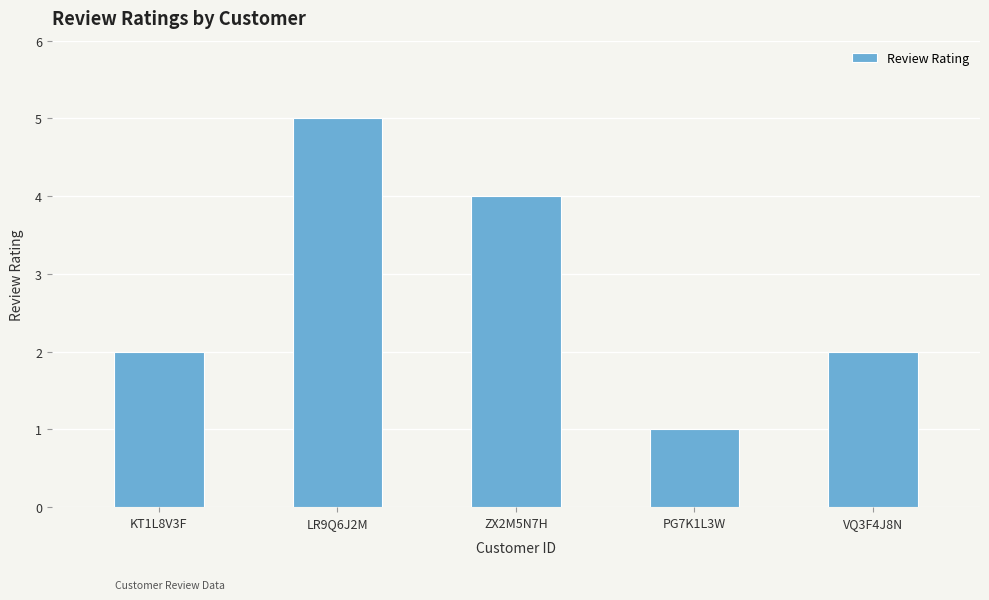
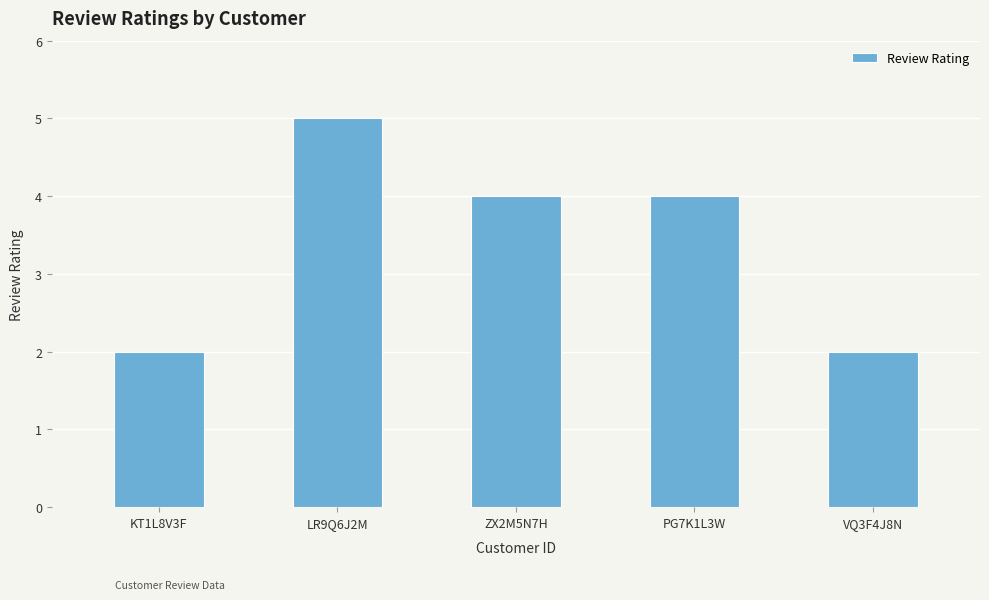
PG7K1L3W: 1 -> 4
